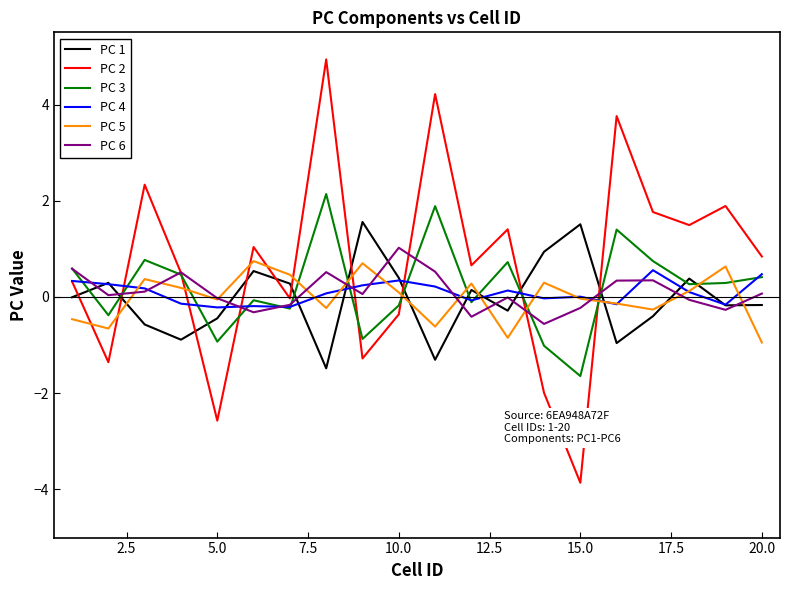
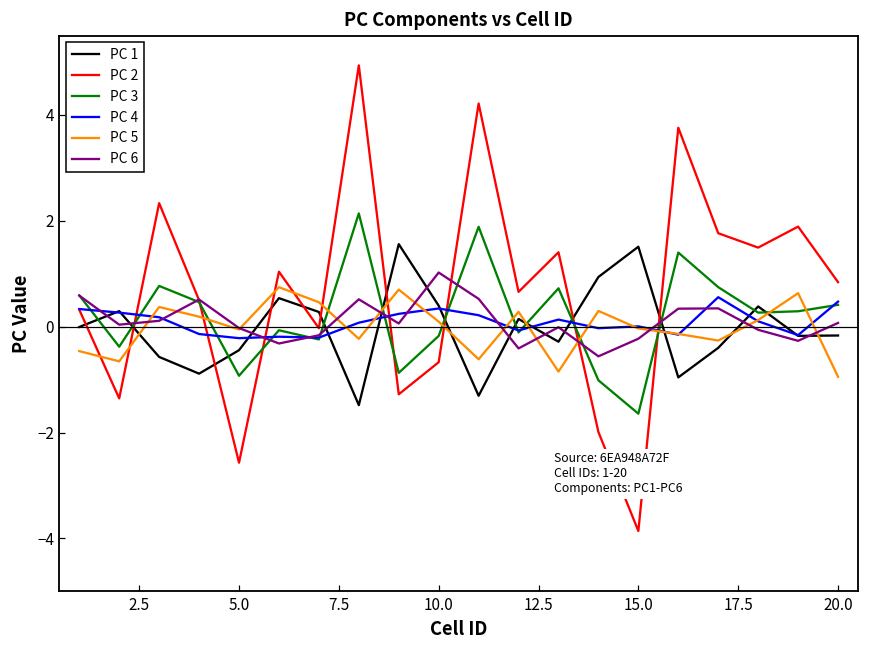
PC 2, 10.0: -0.4 -> -0.7
